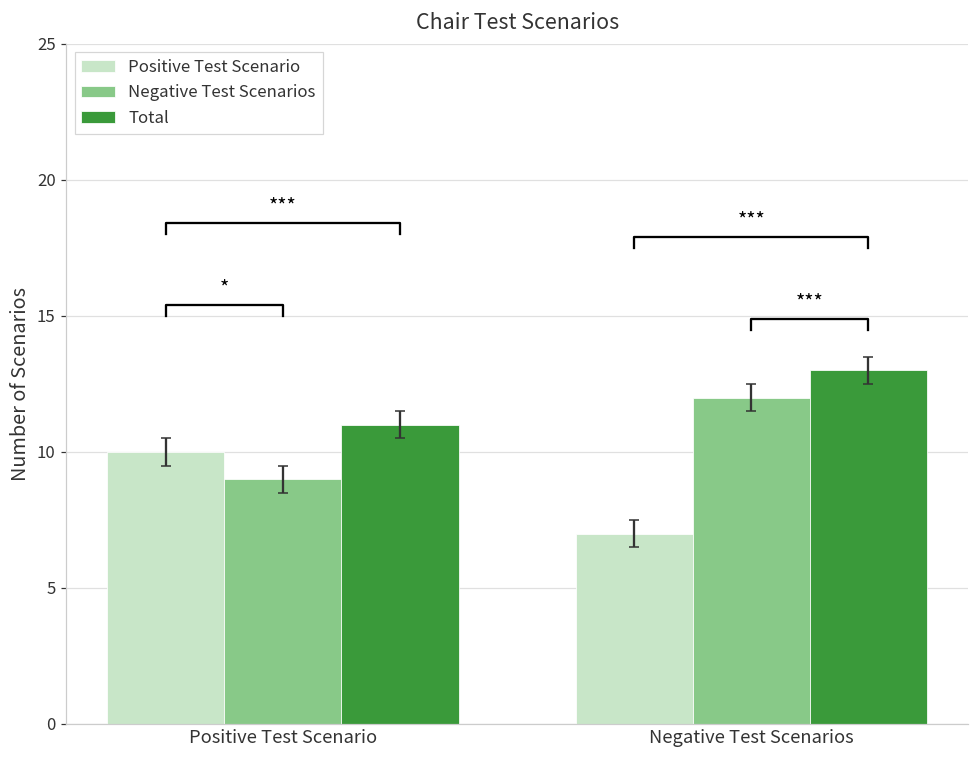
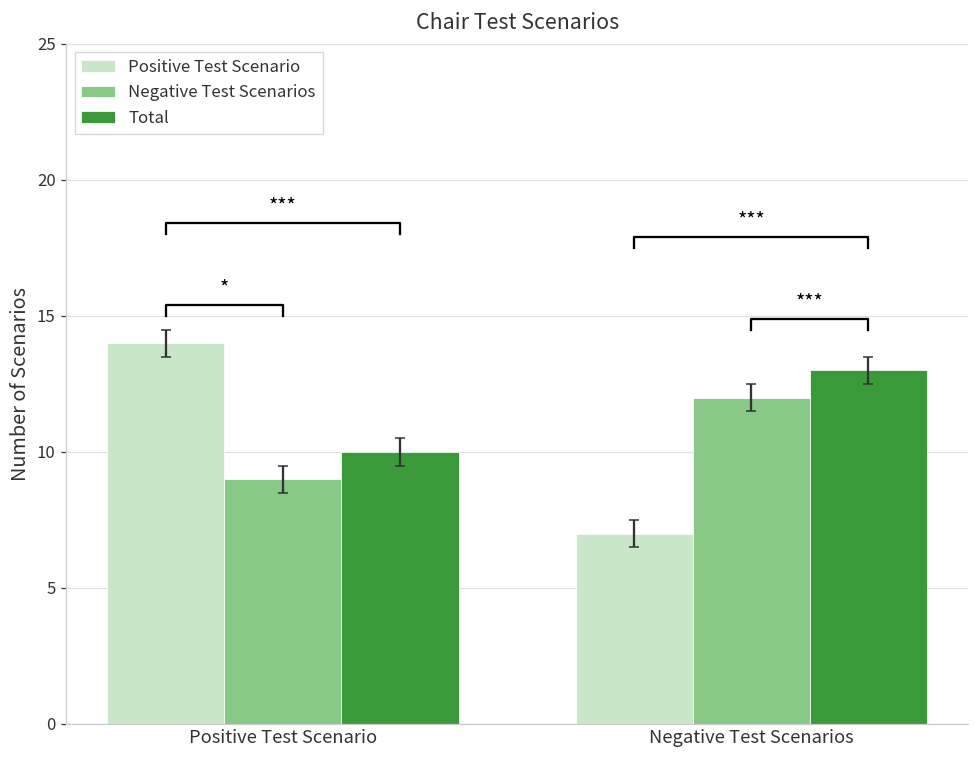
Positive Test Scenario, Positive Test Scenario: 10 -> 14
Total, Positive Test Scenario: 11 -> 10
